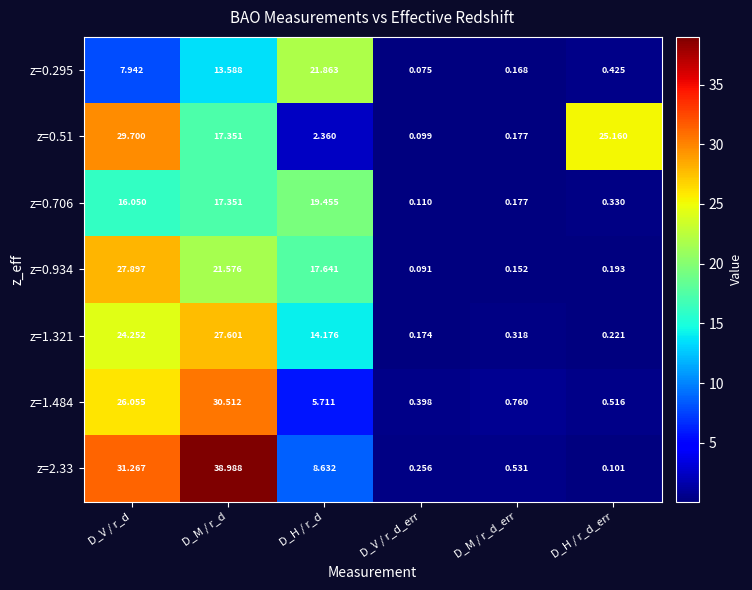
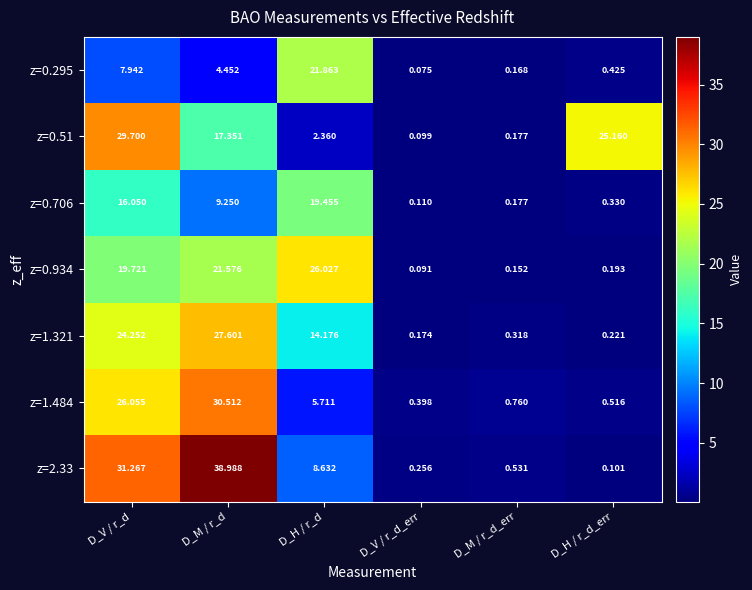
z=0.295, D_M / r_d: 13.588 -> 4.452
z=0.706, D_M / r_d: 17.351 -> 9.250
z=0.934, D_V / r_d: 27.897 -> 19.721
z=0.934, D_H / r_d: 17.641 -> 26.027
